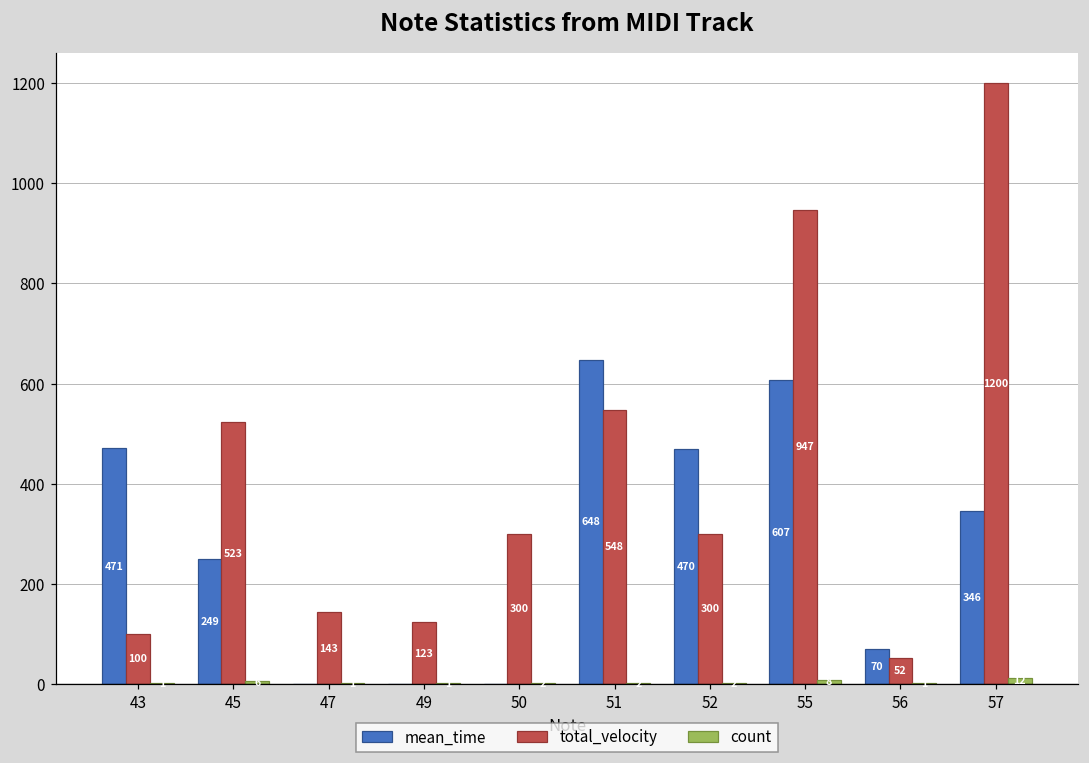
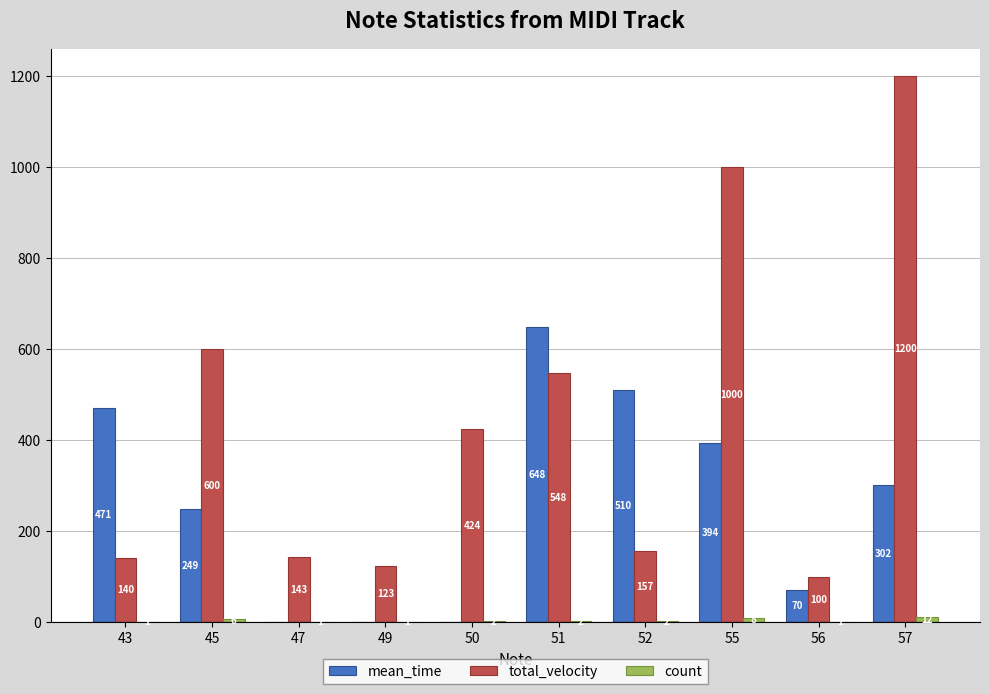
total_velocity, 43: 100 -> 140
total_velocity, 45: 523 -> 600
total_velocity, 50: 300 -> 424
mean_time, 52: 470 -> 510
total_velocity, 52: 300 -> 157
mean_time, 55: 607 -> 394
total_velocity, 55: 947 -> 1000
total_velocity, 56: 52 -> 100
mean_time, 57: 346 -> 302
